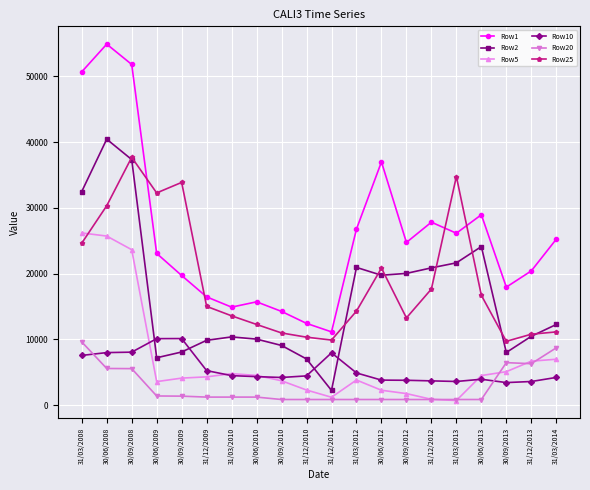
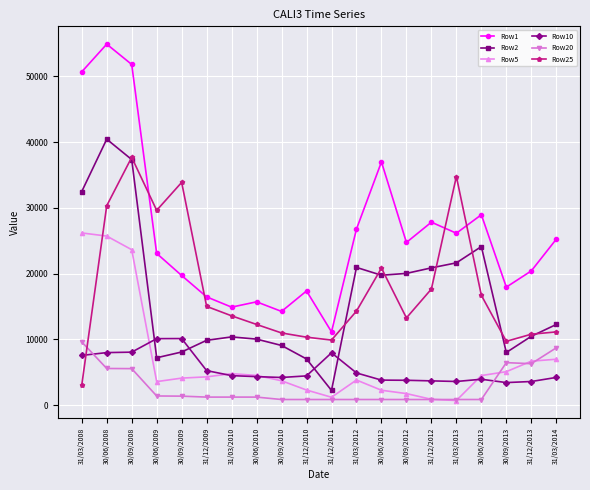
Row25, 31/03/2008: 25000 -> 3000
Row25, 30/06/2009: 32000 -> 30000
Row1, 31/12/2010: 12000 -> 17000
